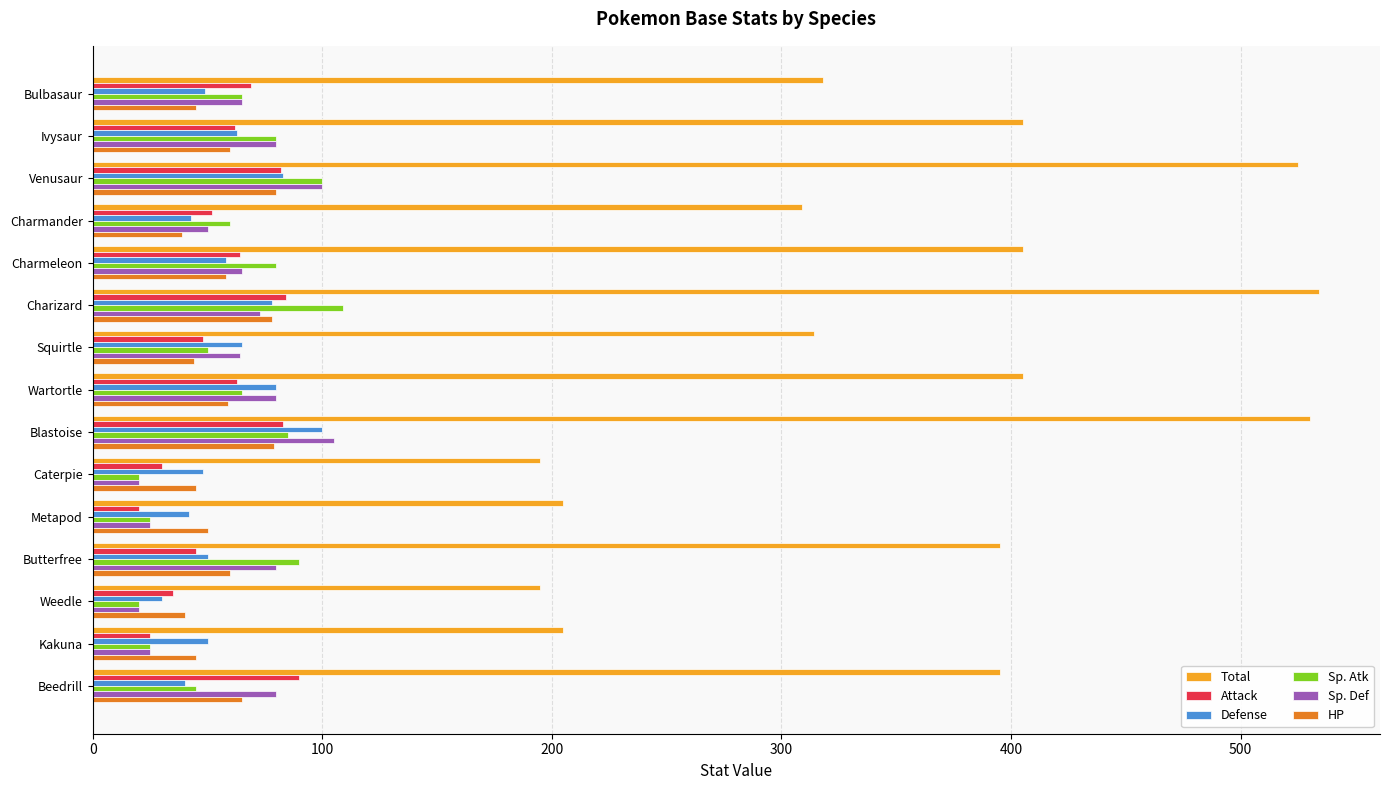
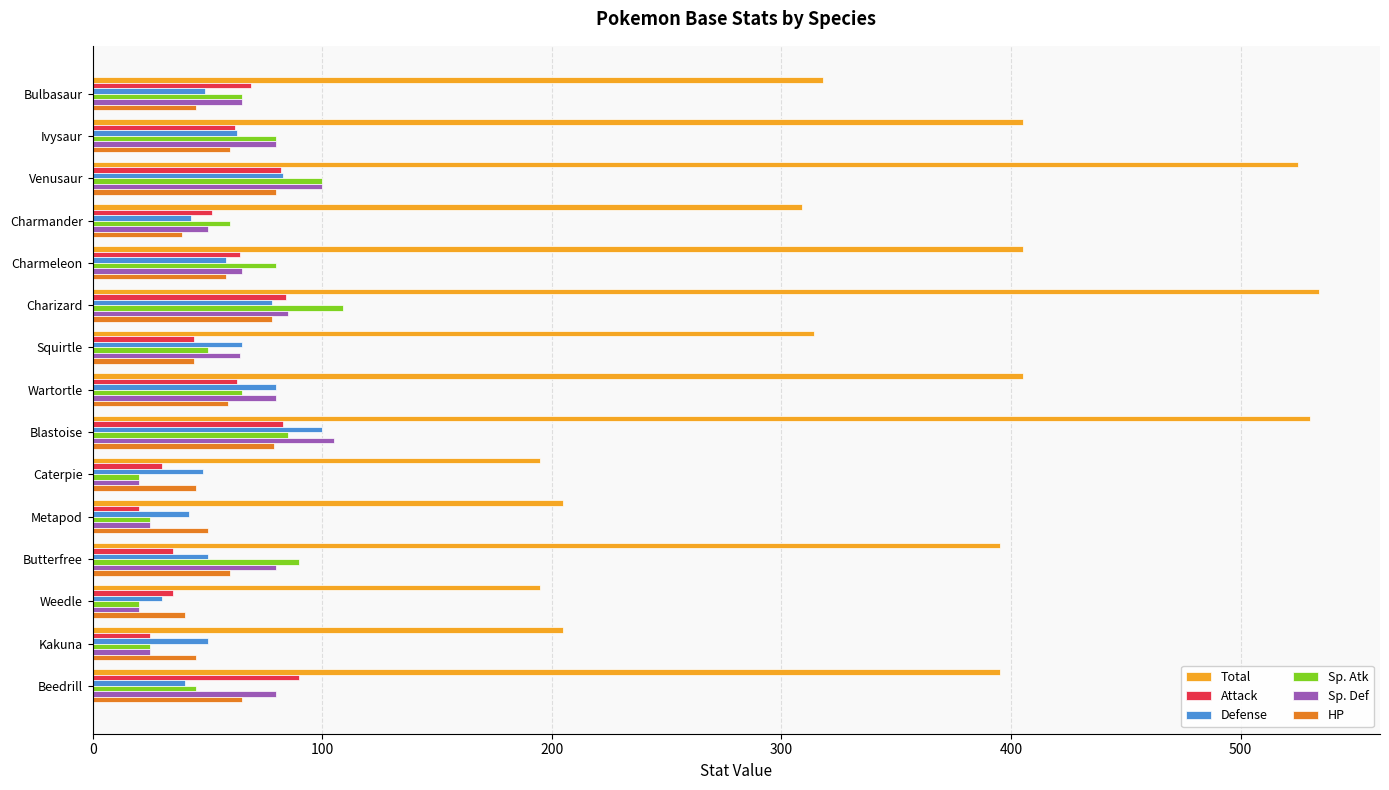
Sp. Def, Charizard: 73 -> 85
Attack, Squirtle: 48 -> 44
Attack, Butterfree: 45 -> 35
